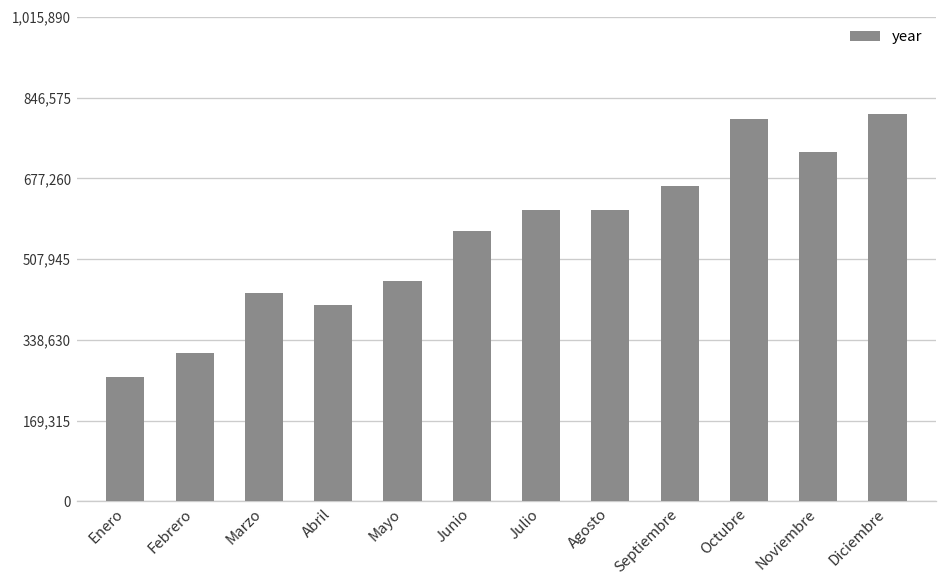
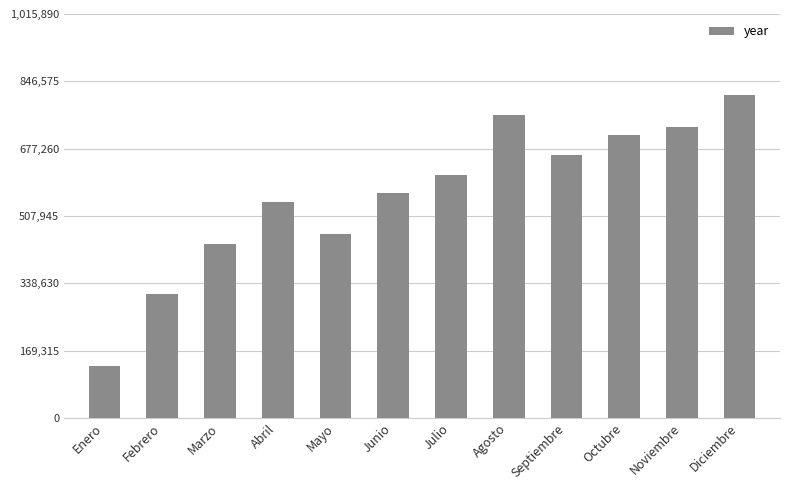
Enero: 260,000 -> 130,000
Abril: 410,000 -> 540,000
Agosto: 610,000 -> 760,000
Octubre: 800,000 -> 710,000
